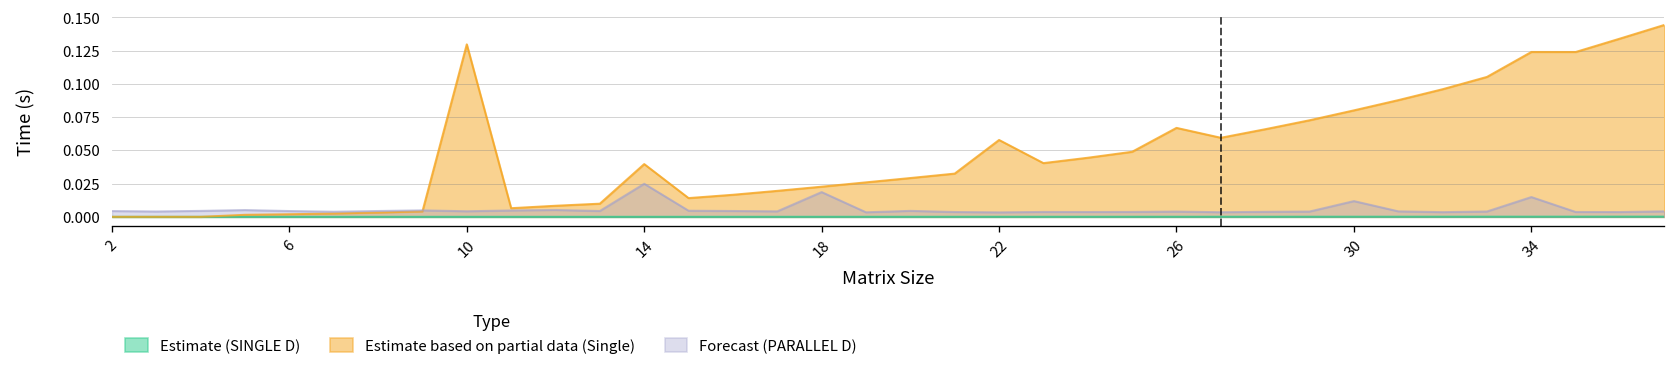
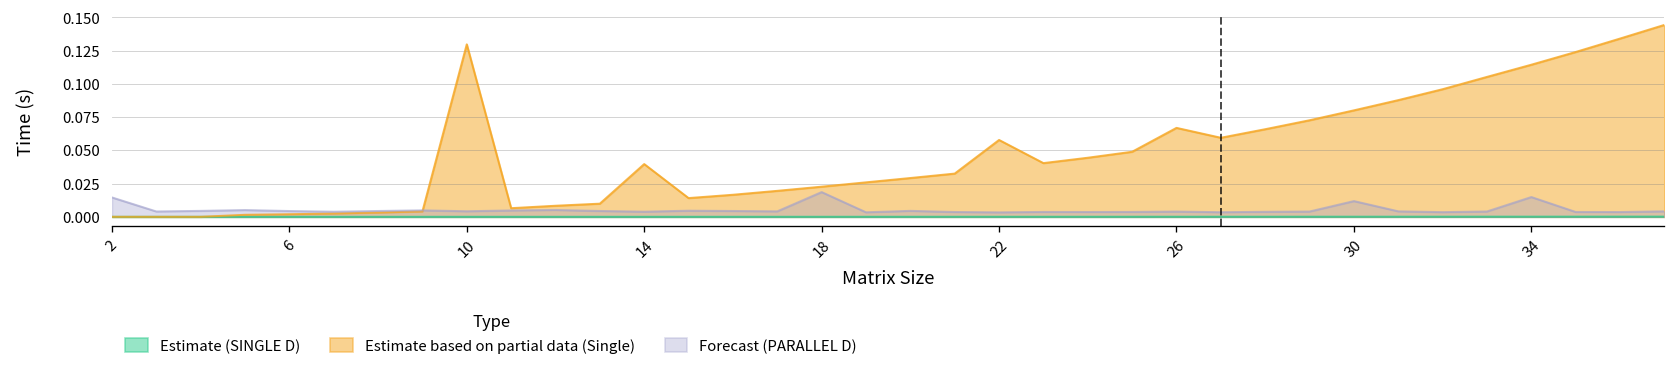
Forecast (PARALLEL D), 2: 0.004 -> 0.015
Forecast (PARALLEL D), 14: 0.025 -> 0.004
Estimate based on partial data (Single), 34: 0.124 -> 0.114
